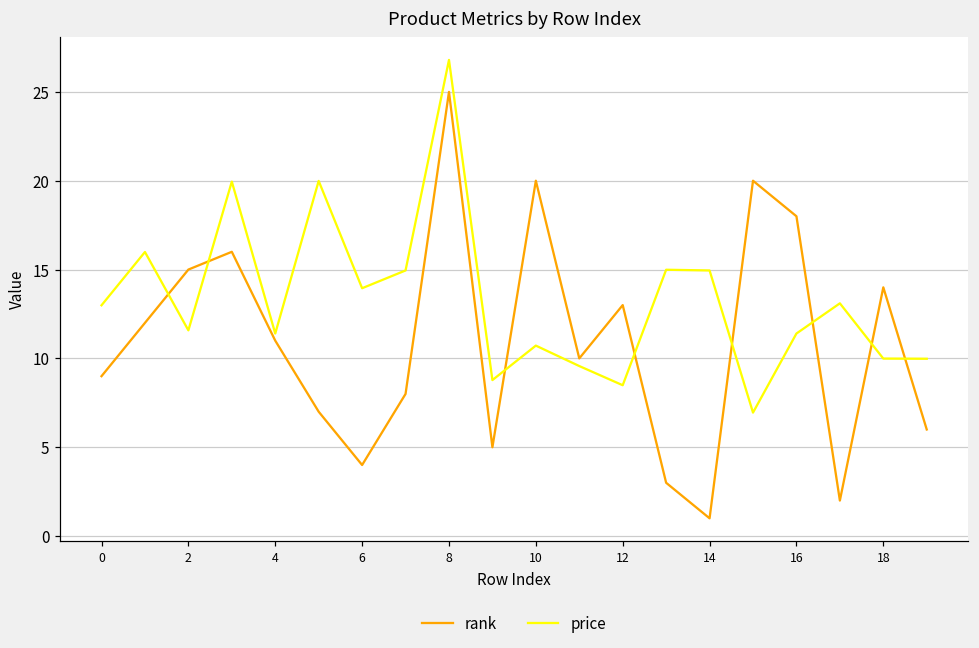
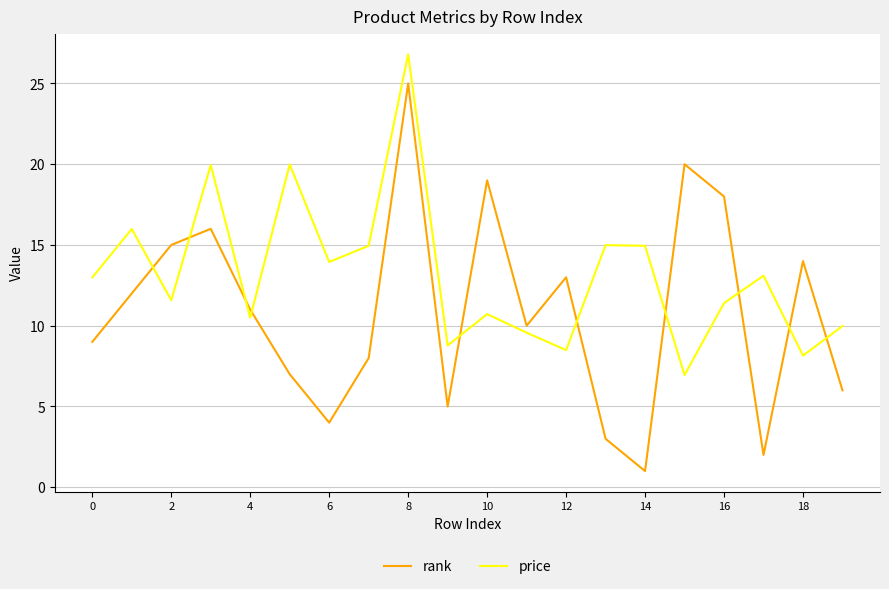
price, 4: 11.4 -> 10.5
rank, 10: 20 -> 19
price, 18: 10.0 -> 8.2
